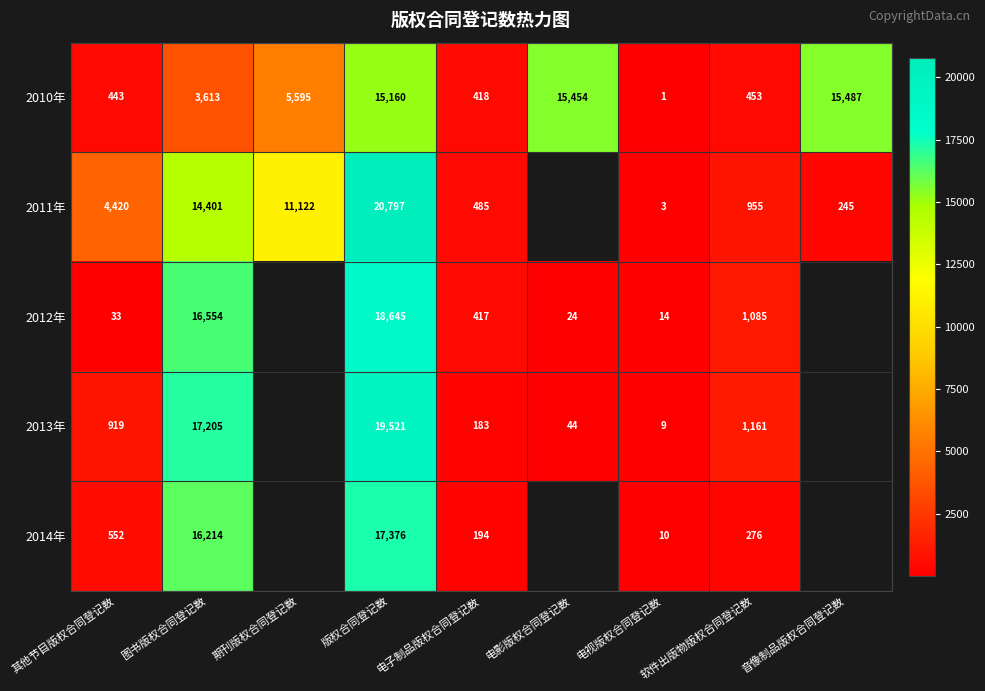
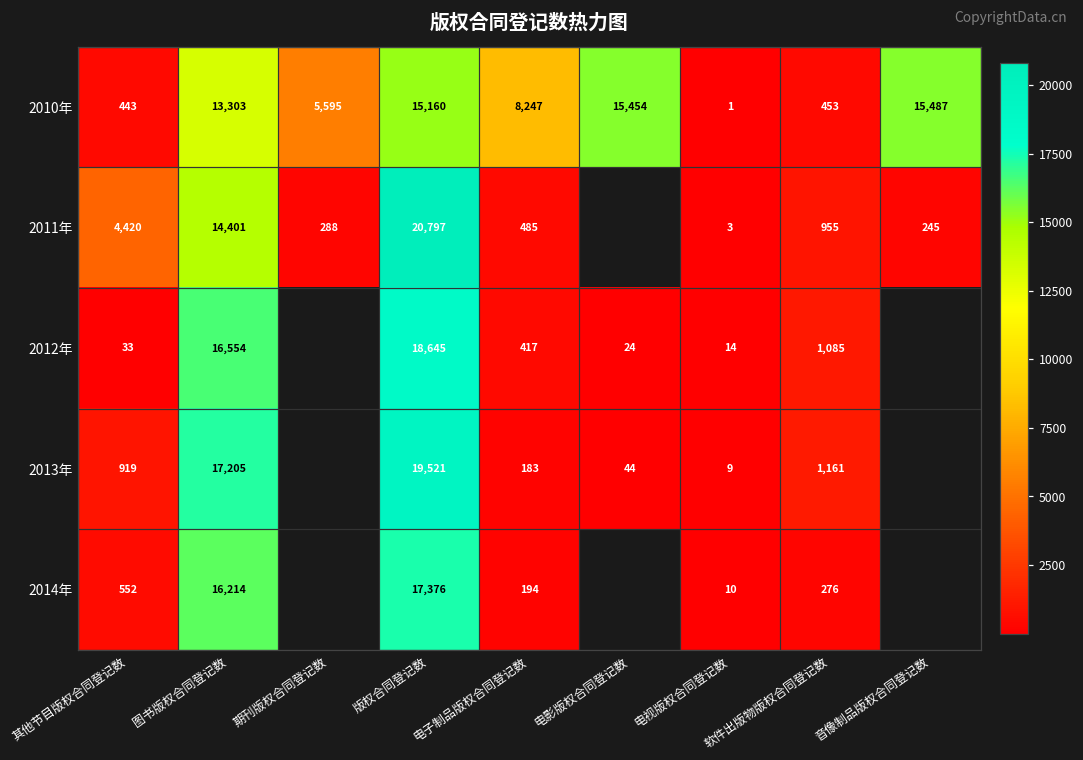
2010年, 图书版权合同登记数: 3,613 -> 13,303
2010年, 电子制品版权合同登记数: 418 -> 8,247
2011年, 期刊版权合同登记数: 11,122 -> 288
